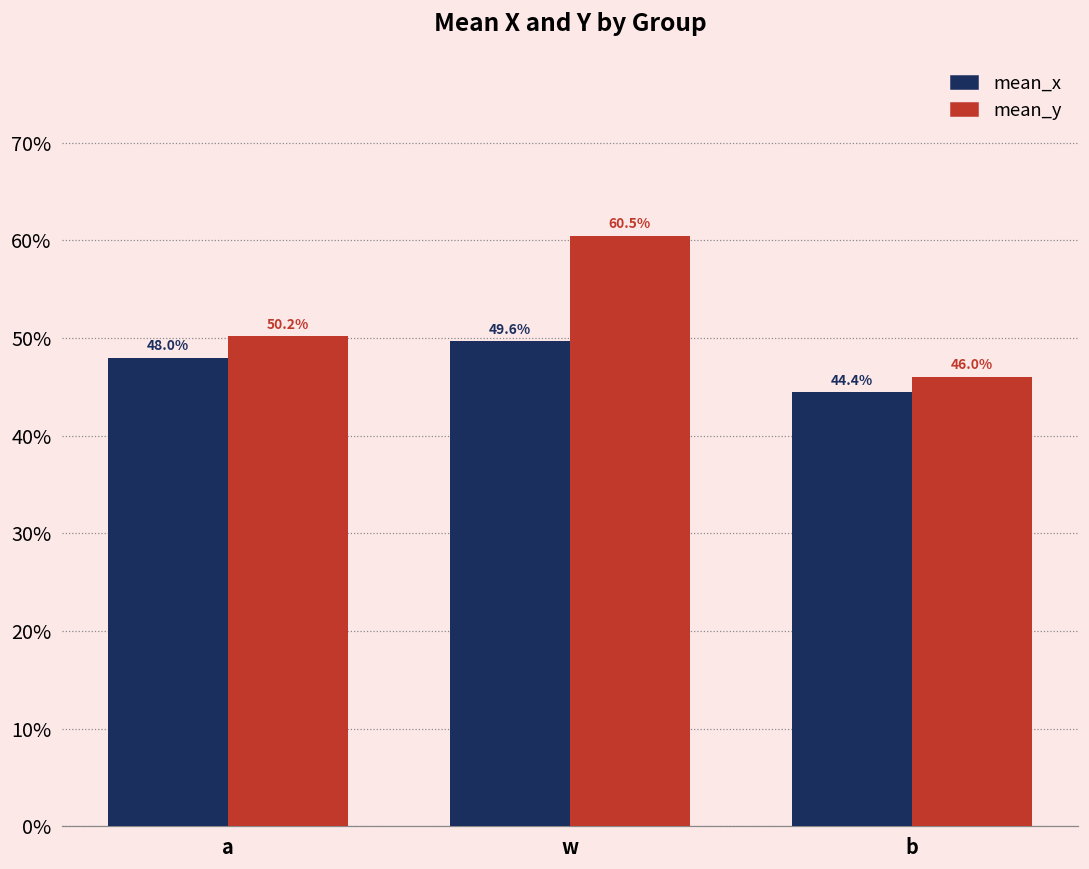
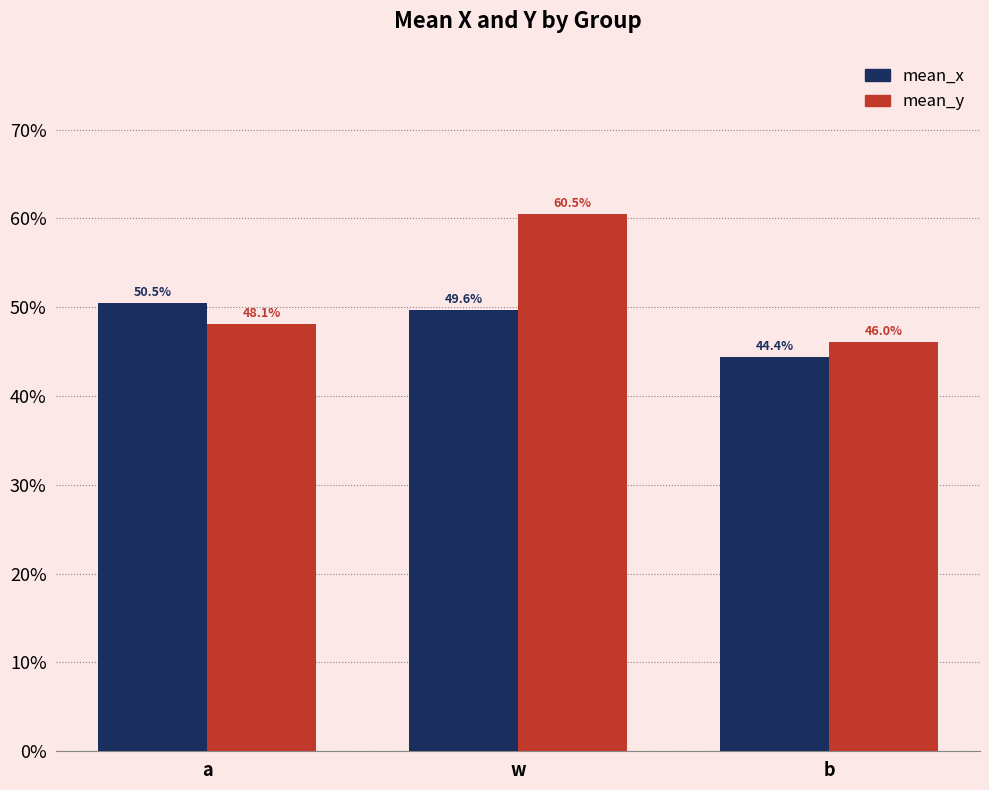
mean_x, a: 48.0% -> 50.5%
mean_y, a: 50.2% -> 48.1%
